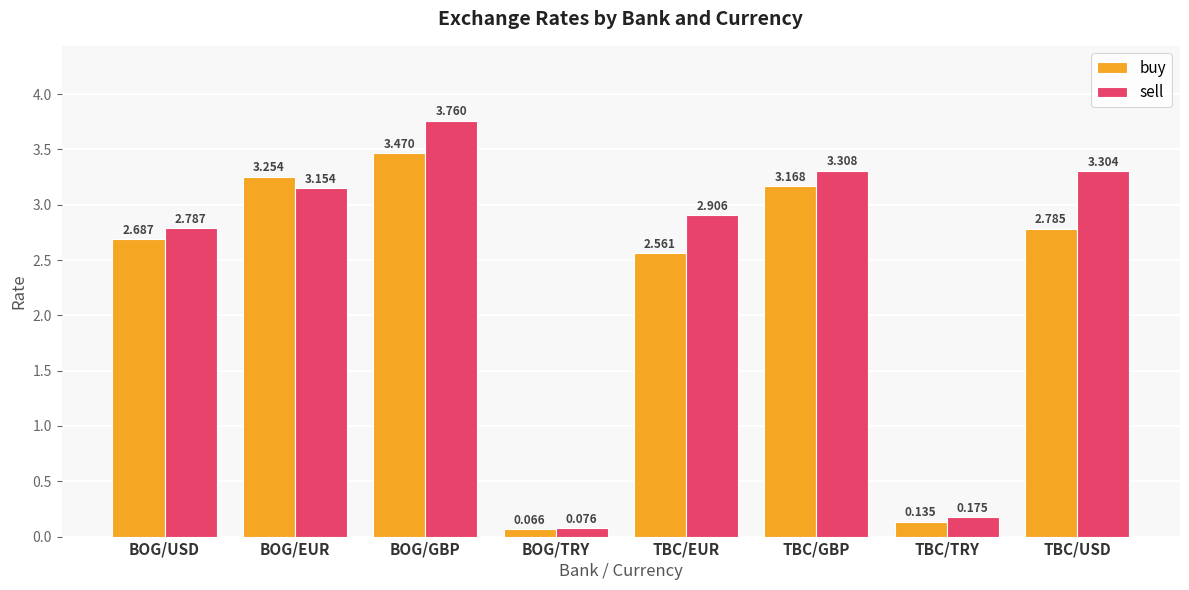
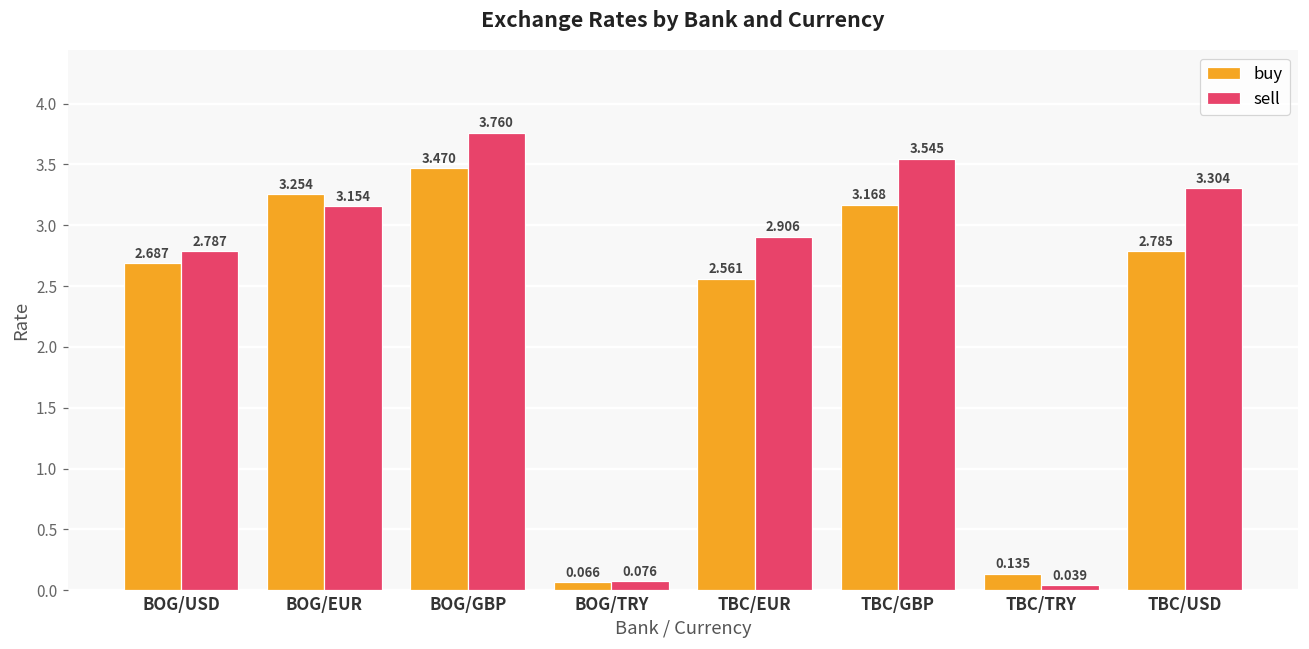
sell, TBC/GBP: 3.308 -> 3.545
sell, TBC/TRY: 0.175 -> 0.039
